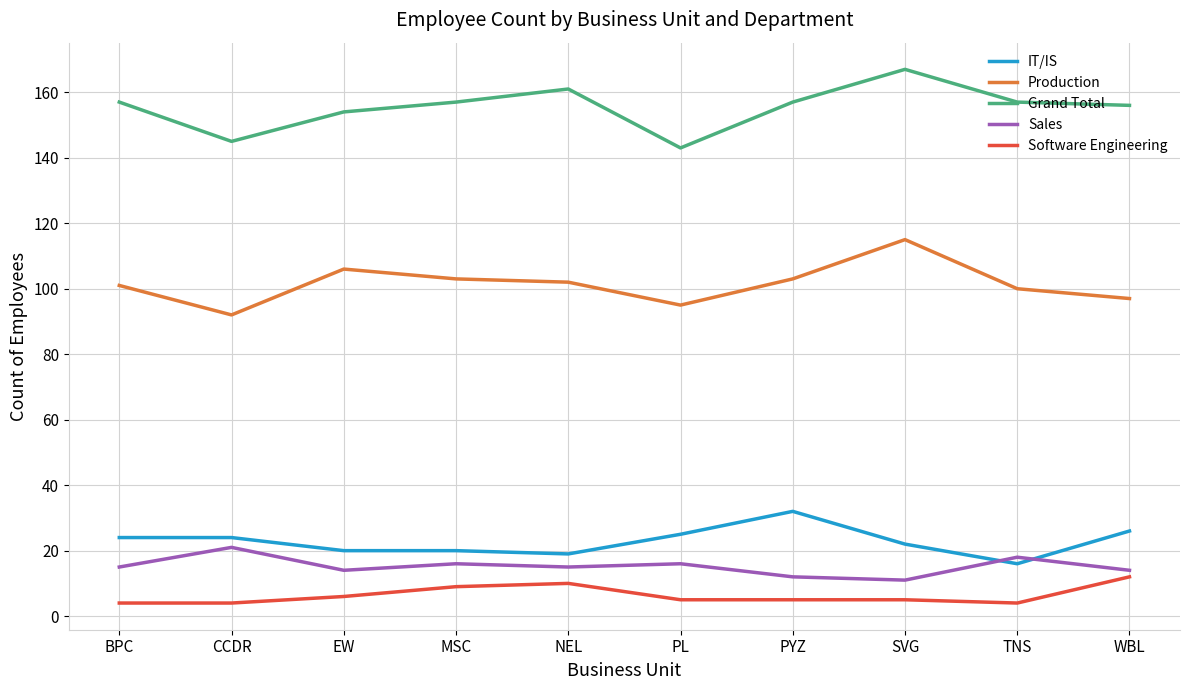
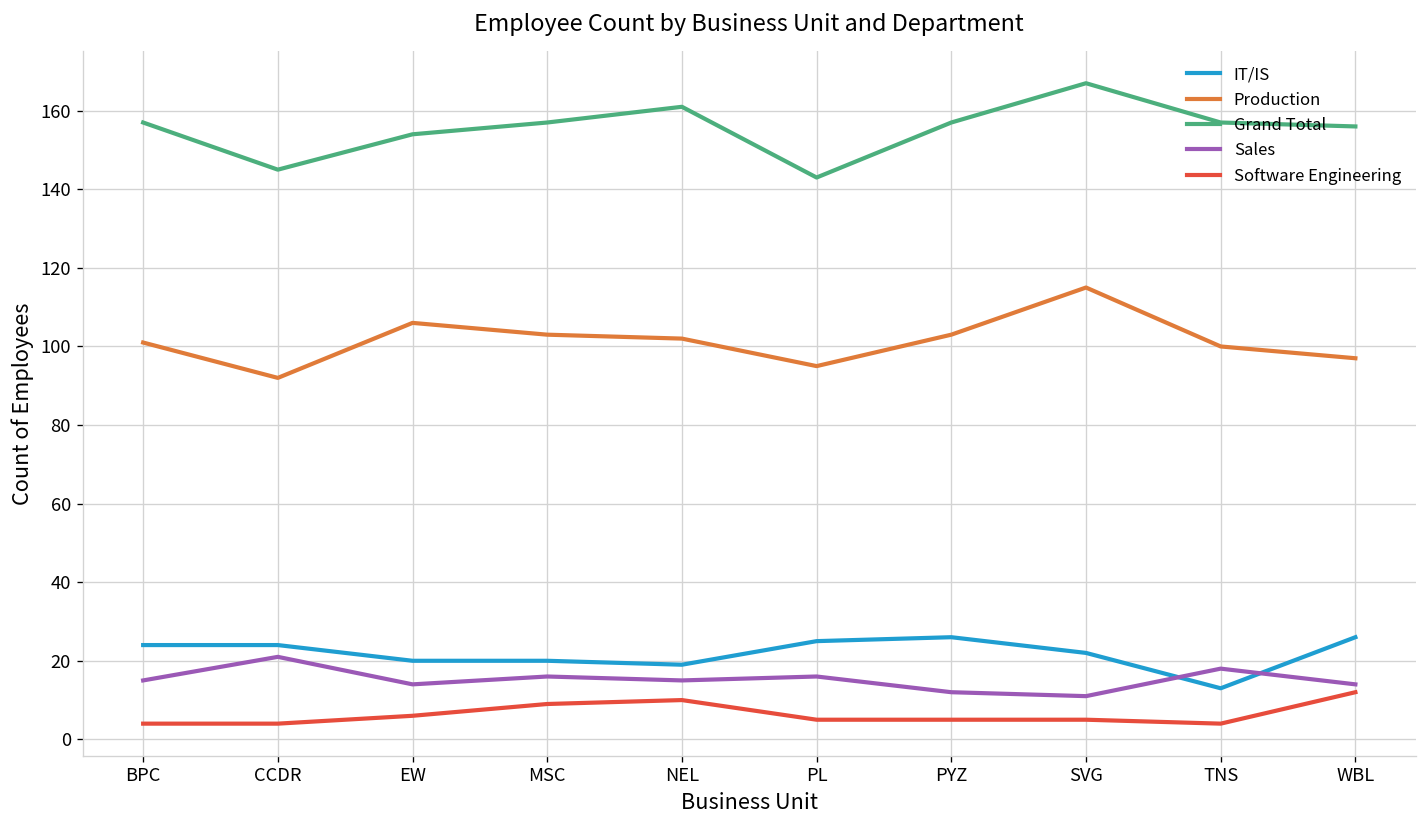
IT/IS, PYZ: 32 -> 26
IT/IS, TNS: 16 -> 13
